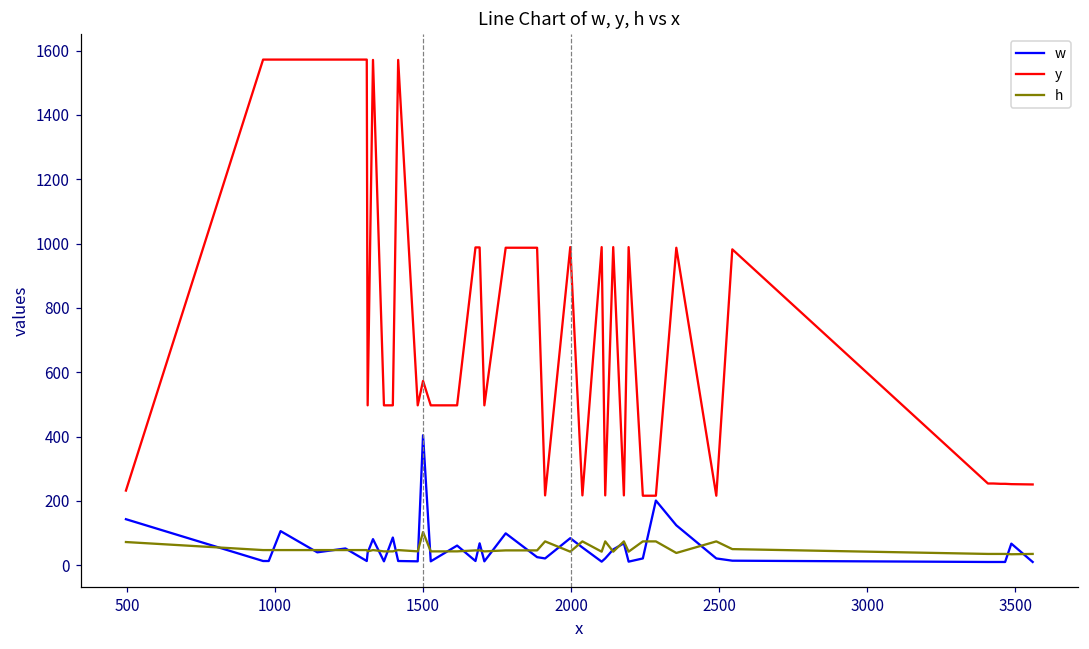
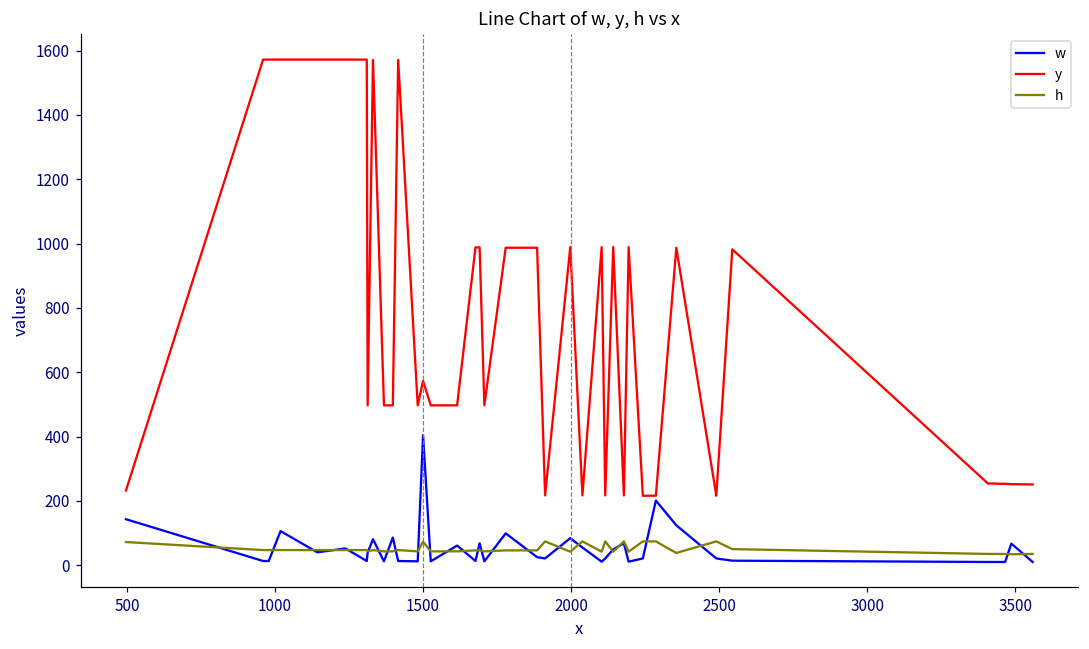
h, 1500: 100 -> 70
